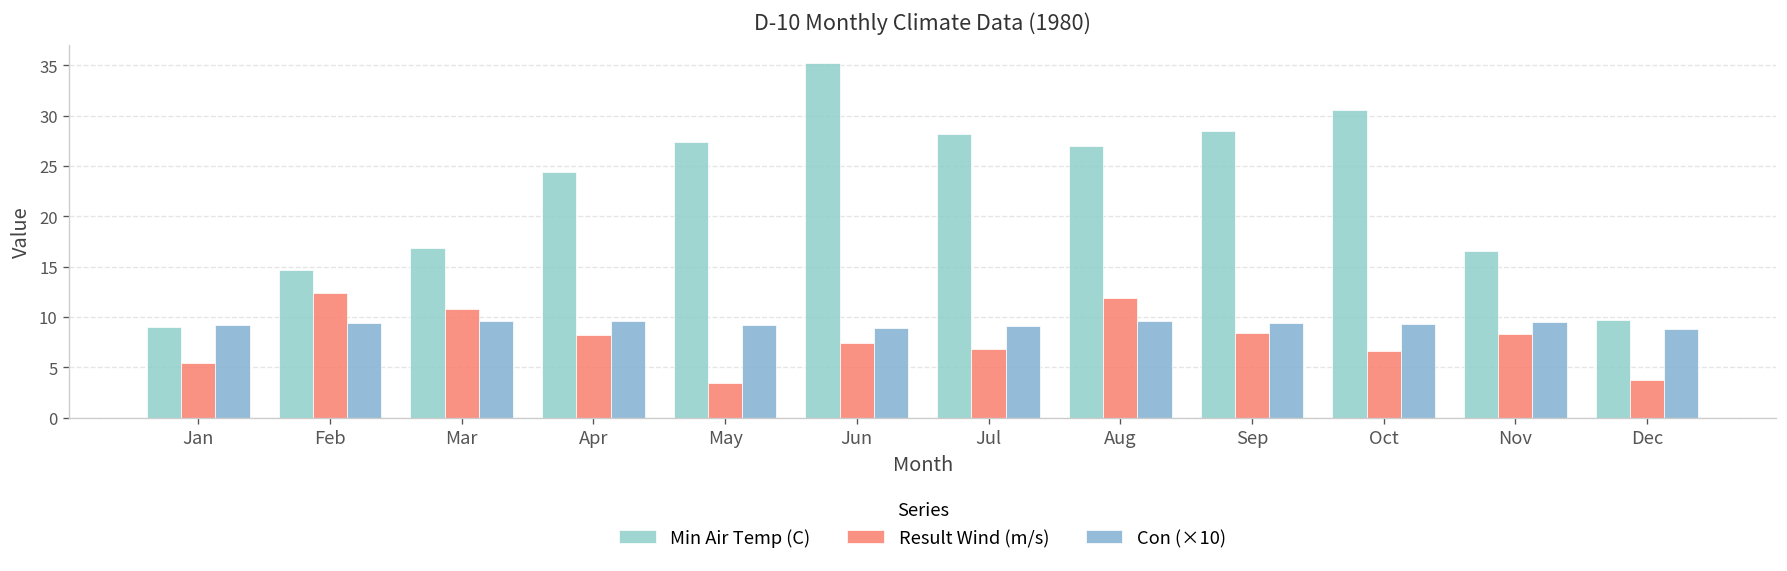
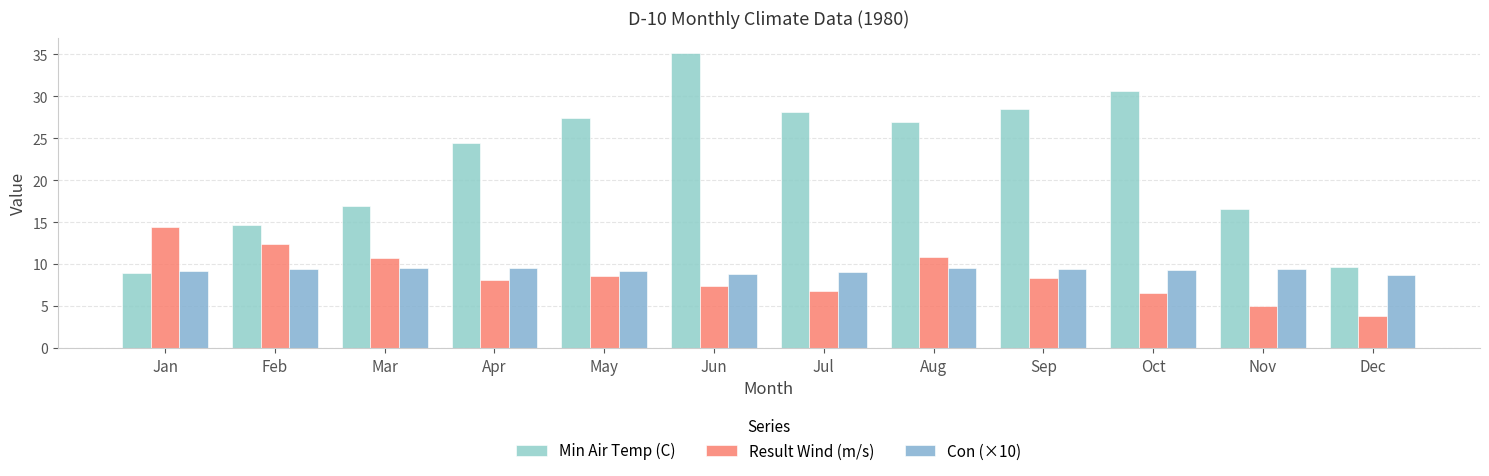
Result Wind (m/s), Jan: 5 -> 14
Result Wind (m/s), May: 4 -> 9
Result Wind (m/s), Aug: 12 -> 11
Result Wind (m/s), Nov: 8 -> 5
